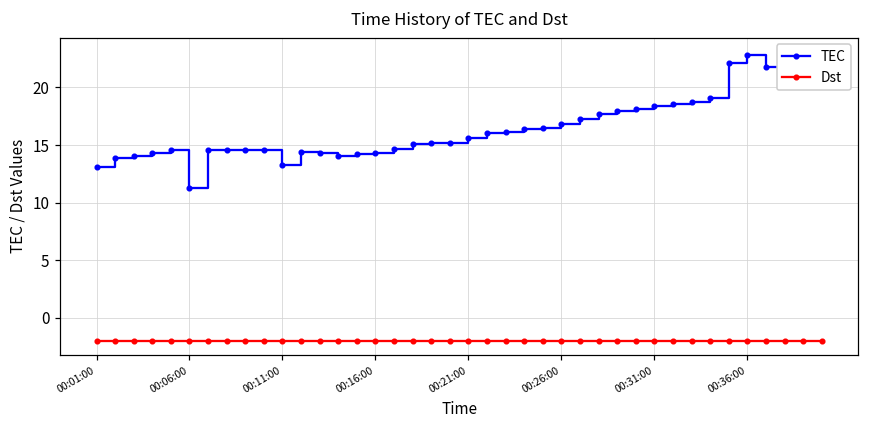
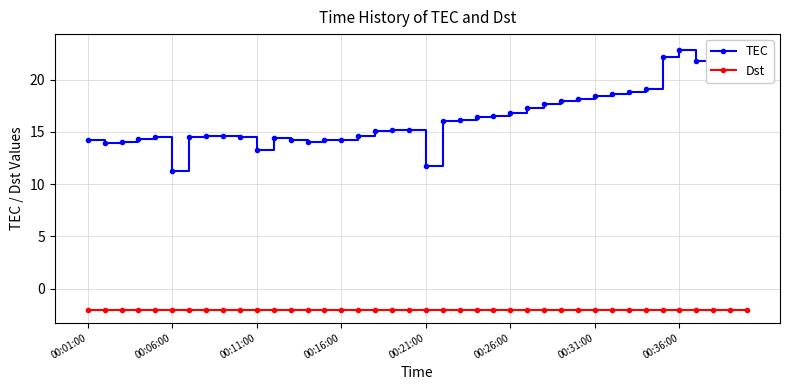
TEC, 00:01:00: 13.1 -> 14.3
TEC, 00:21:00: 15.6 -> 11.7
